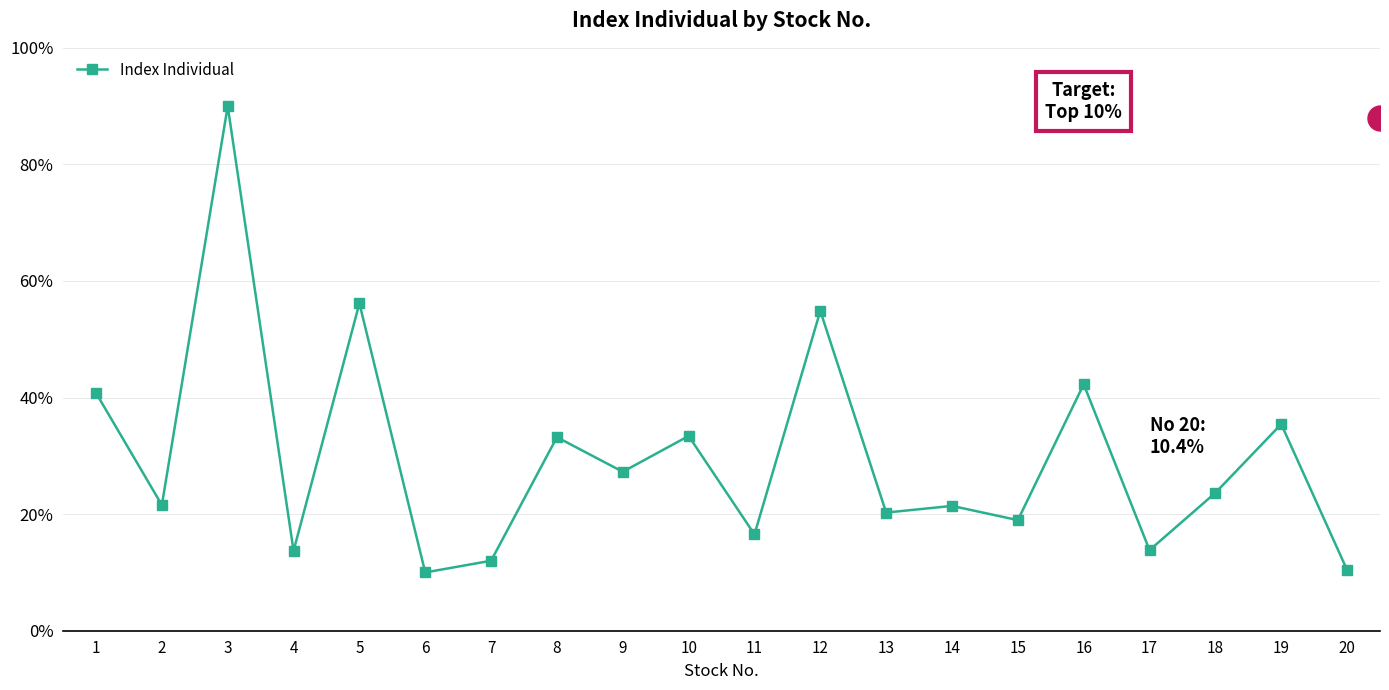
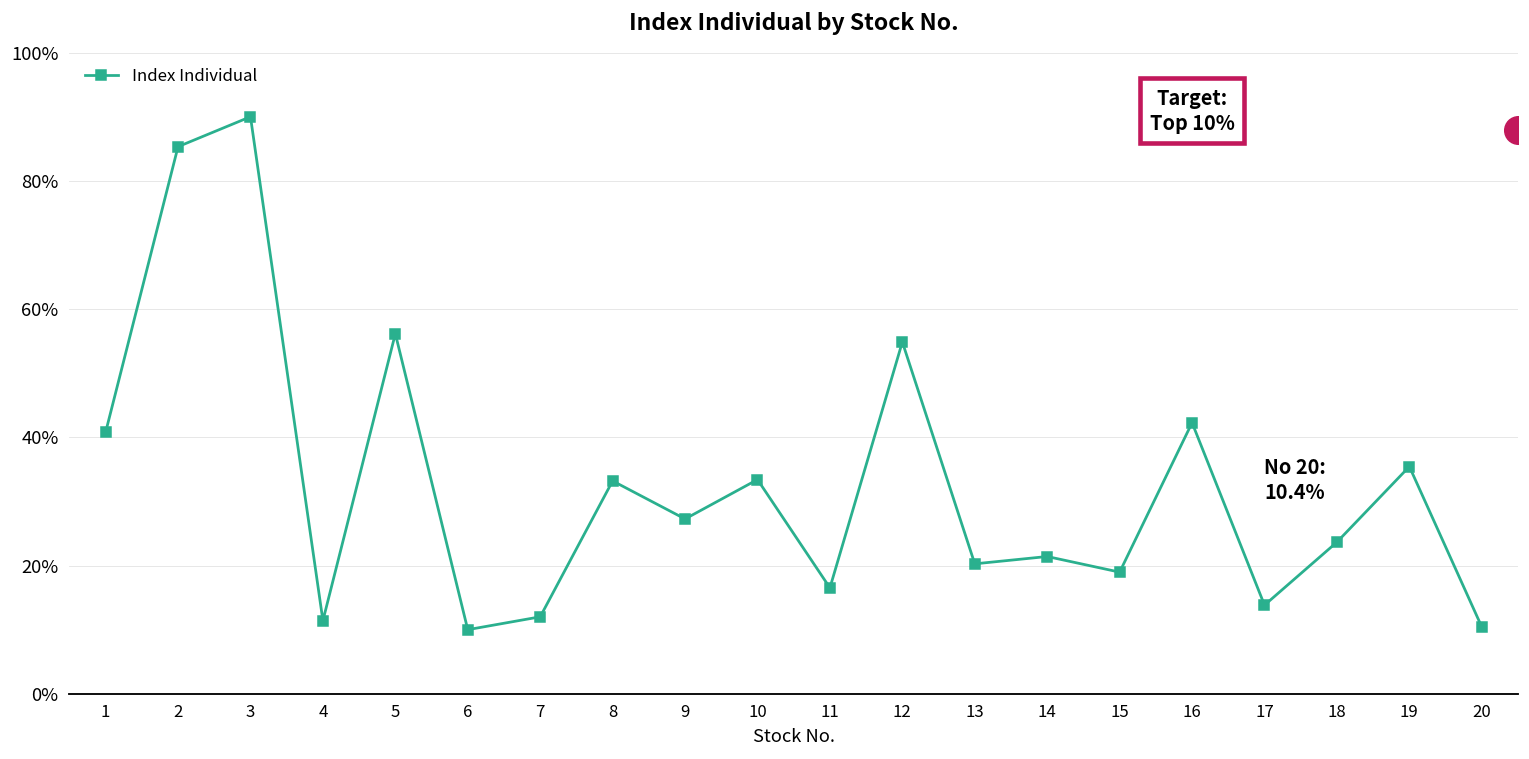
Index Individual, 2: 22% -> 85%
Index Individual, 4: 14% -> 11%
